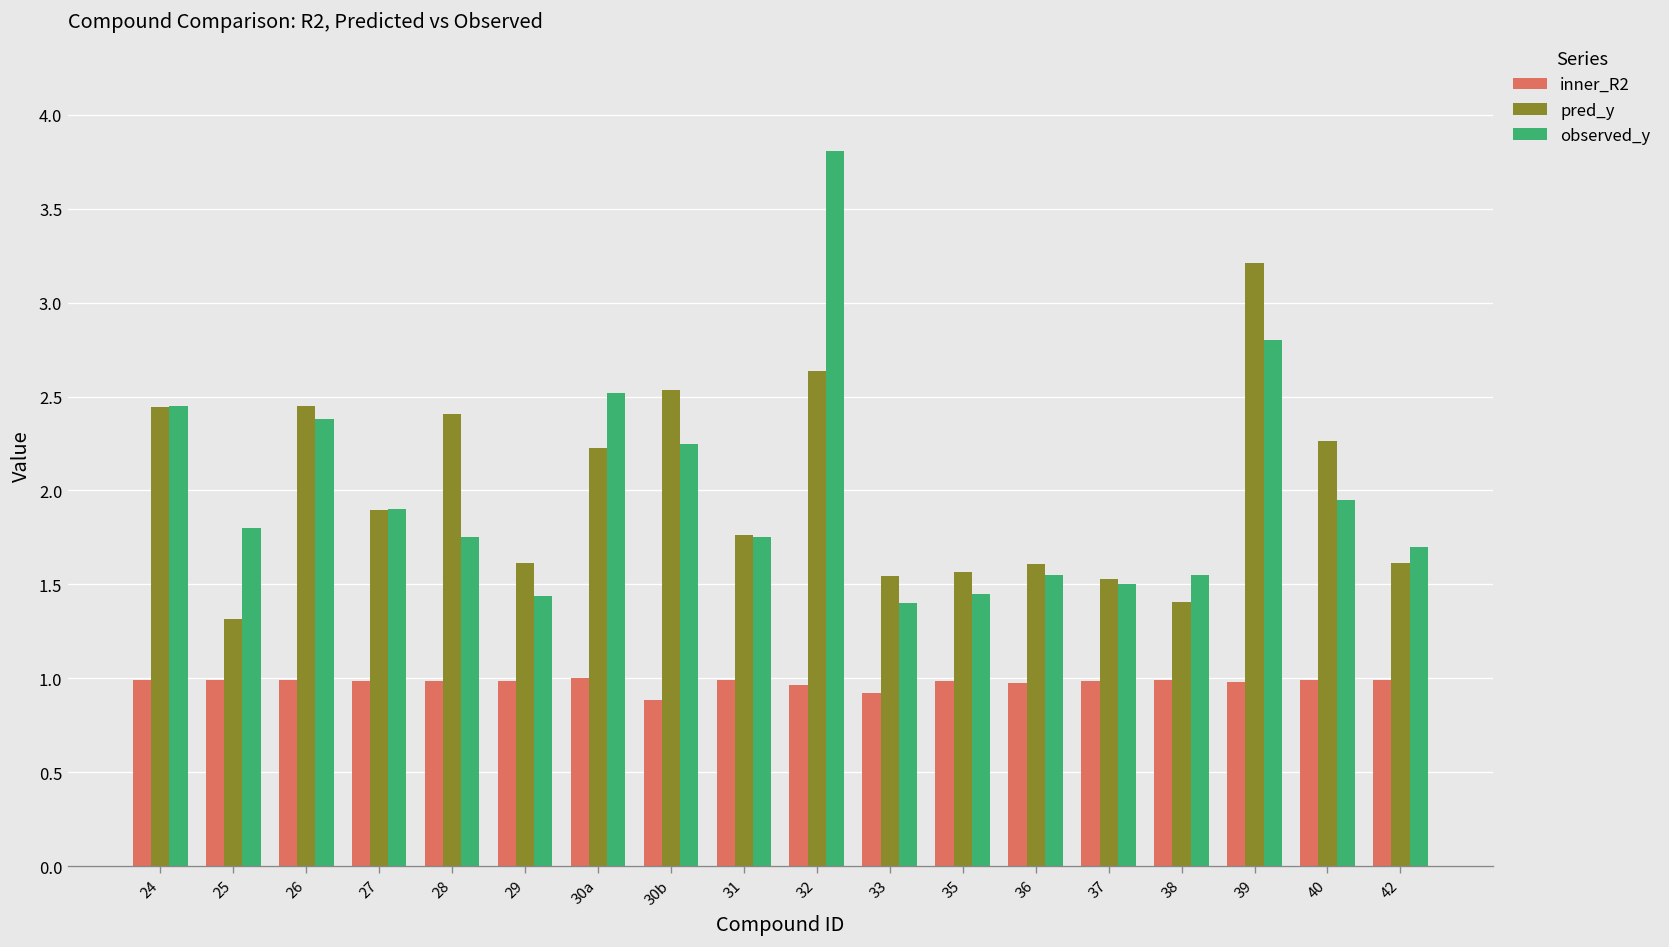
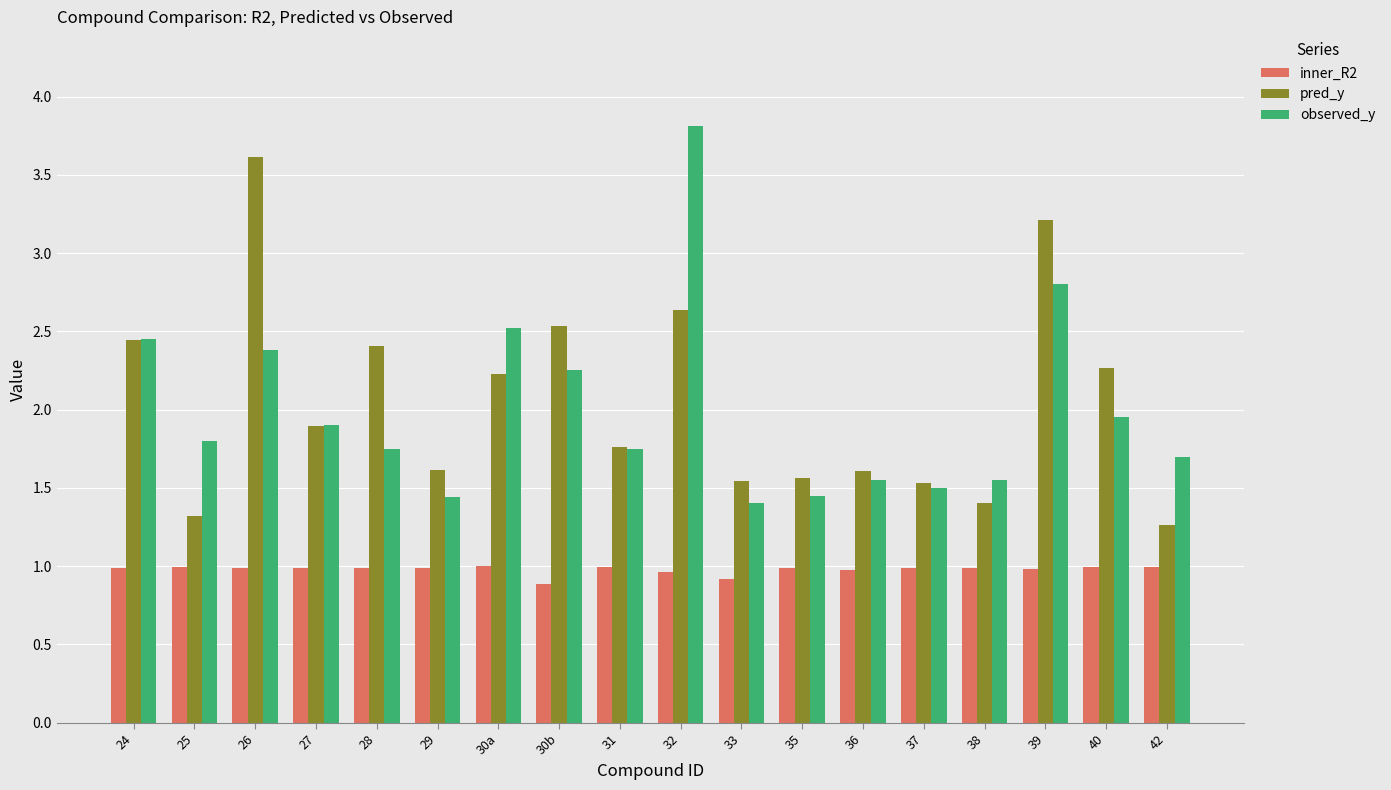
pred_y, 26: 2.45 -> 3.61
pred_y, 42: 1.61 -> 1.26
